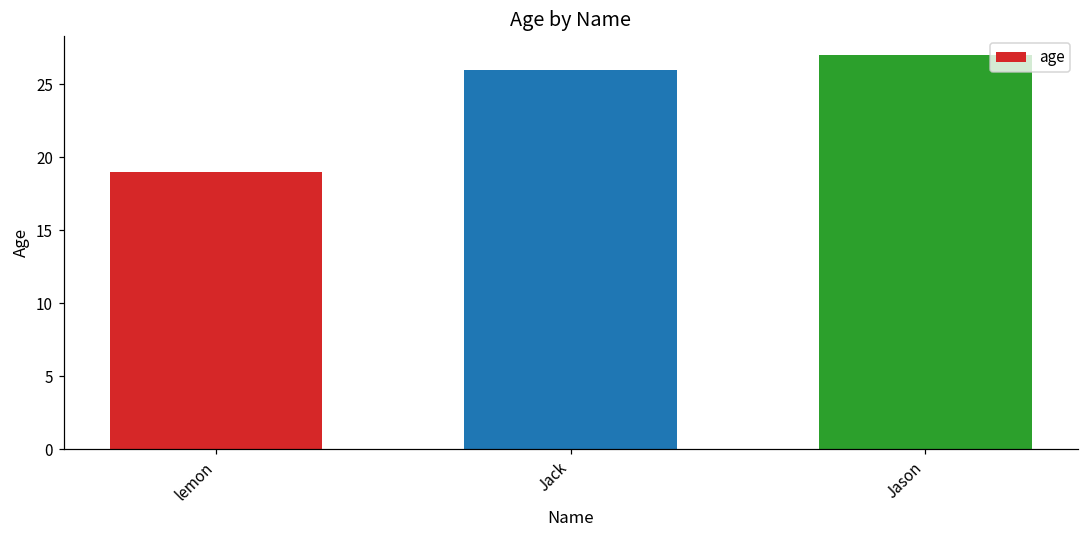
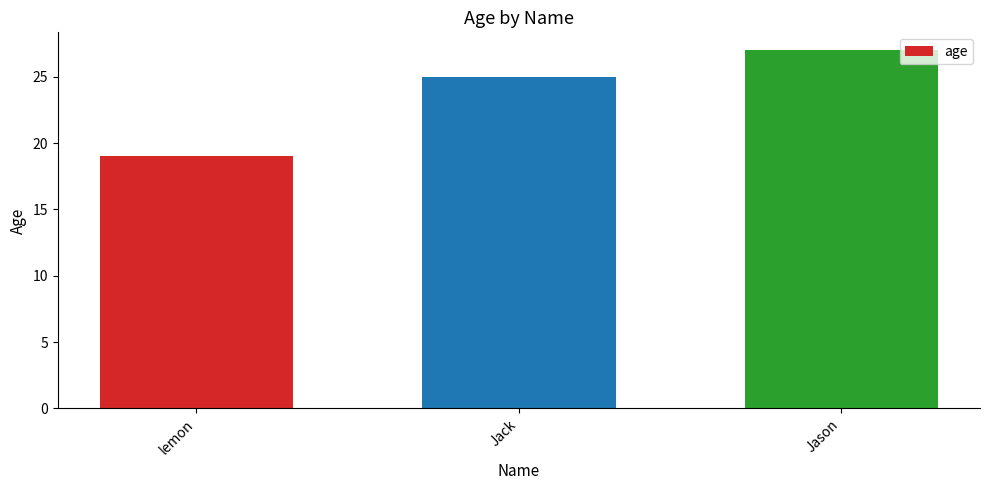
Jack: 26 -> 25
